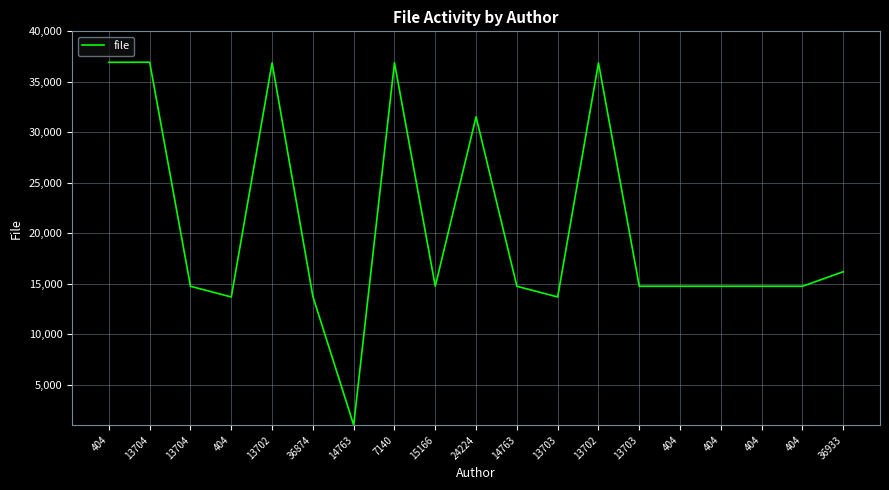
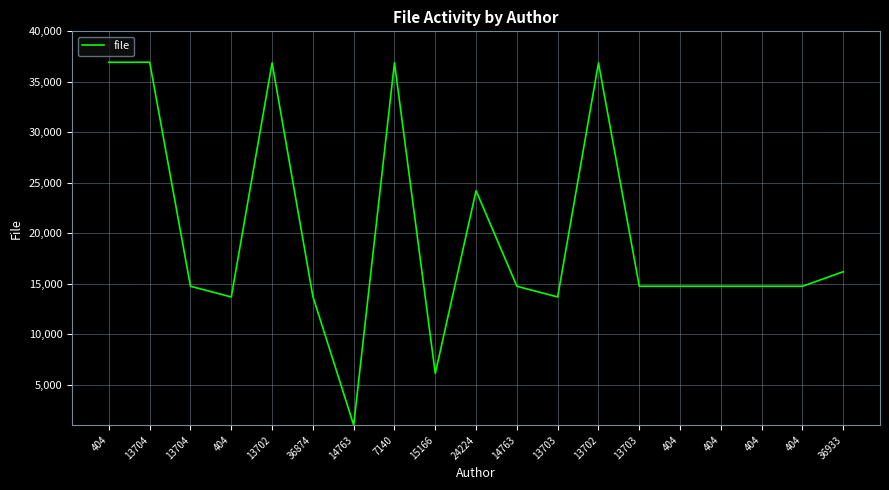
15166: 14,800 -> 6,100
24224: 31,500 -> 24,200
